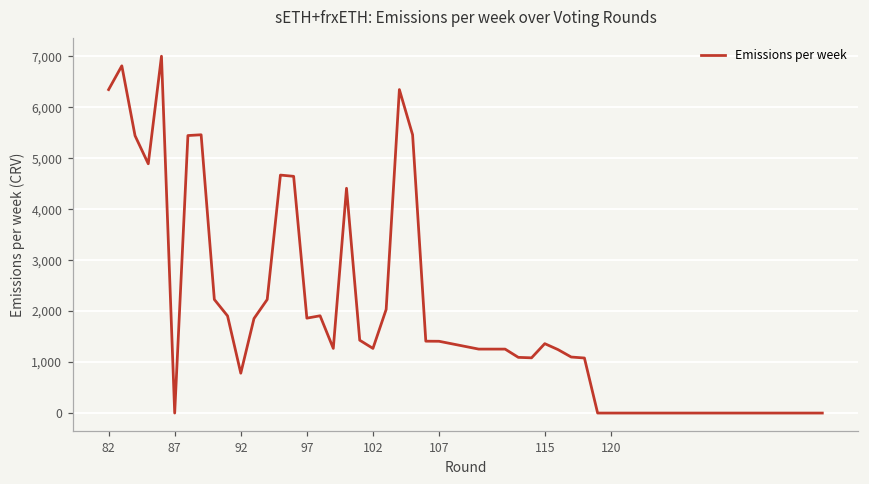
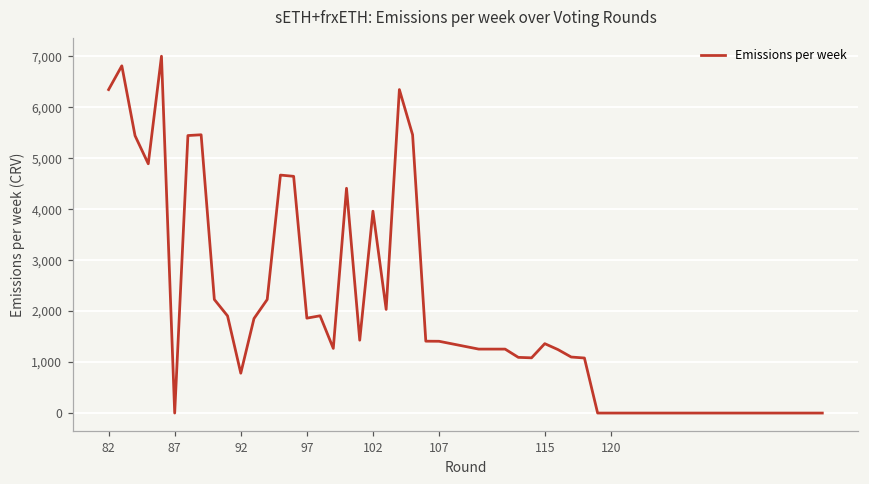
102: 1,300 -> 4,000
